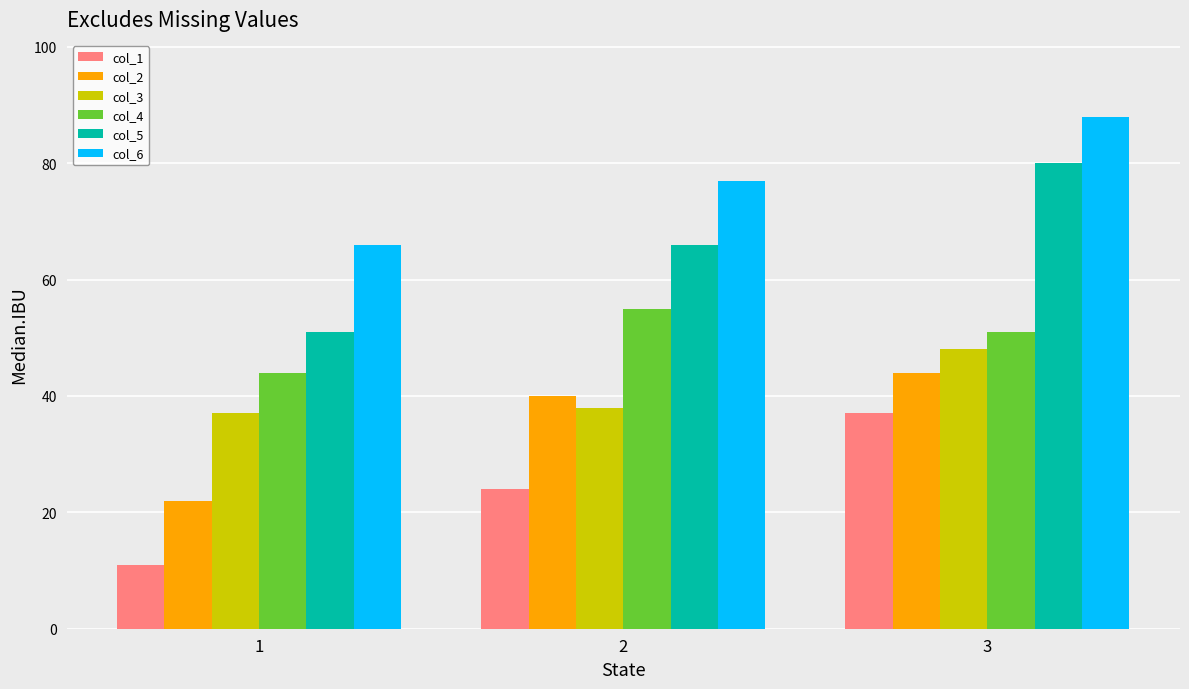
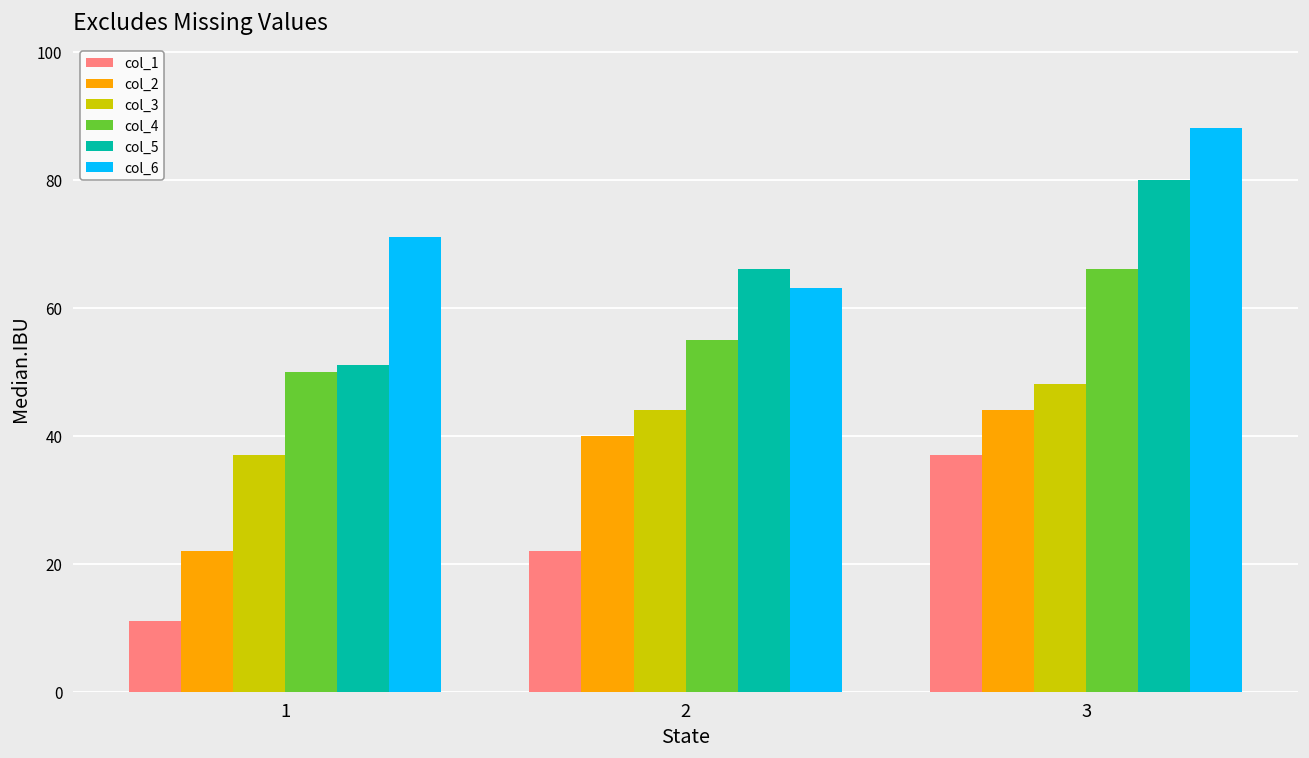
col_4, 1: 44 -> 50
col_6, 1: 66 -> 71
col_1, 2: 24 -> 22
col_3, 2: 38 -> 44
col_6, 2: 77 -> 63
col_4, 3: 51 -> 66
